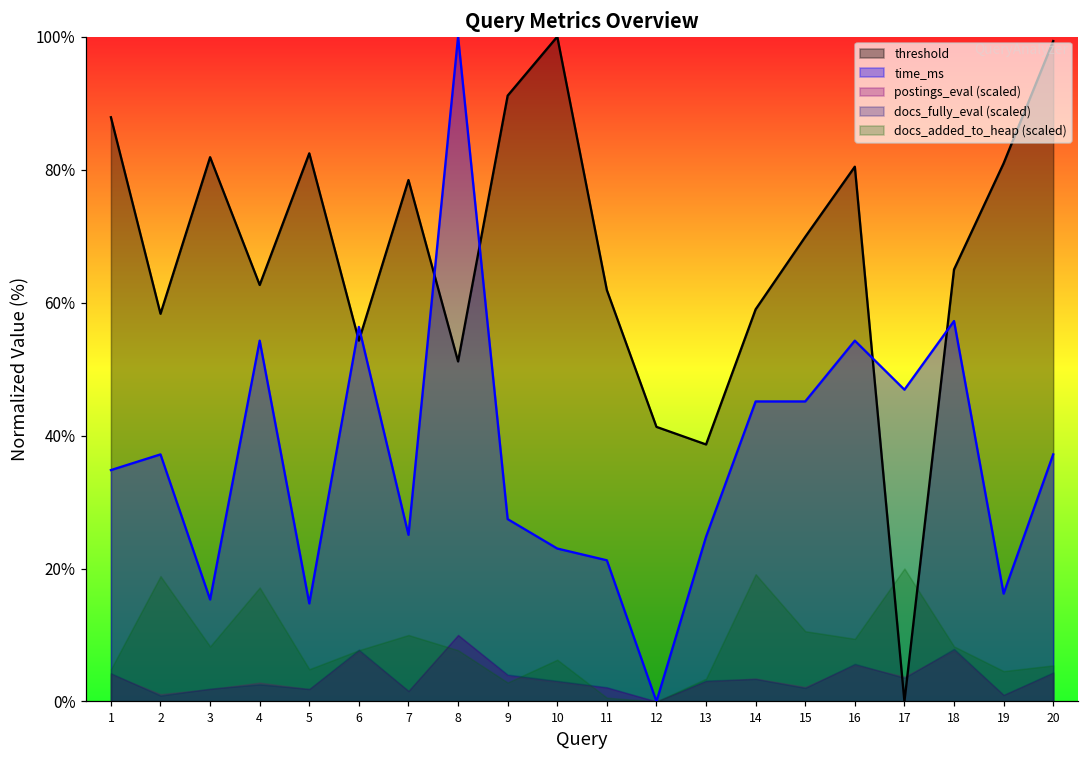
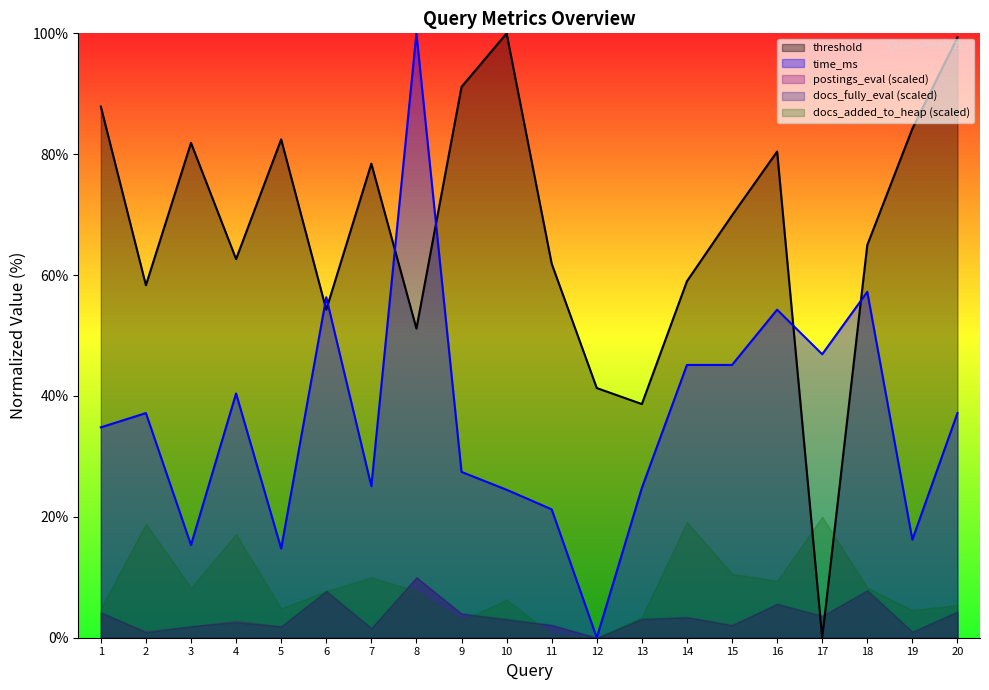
time_ms, 4: 54% -> 40%
time_ms, 10: 23% -> 24%
threshold, 19: 81% -> 84%
